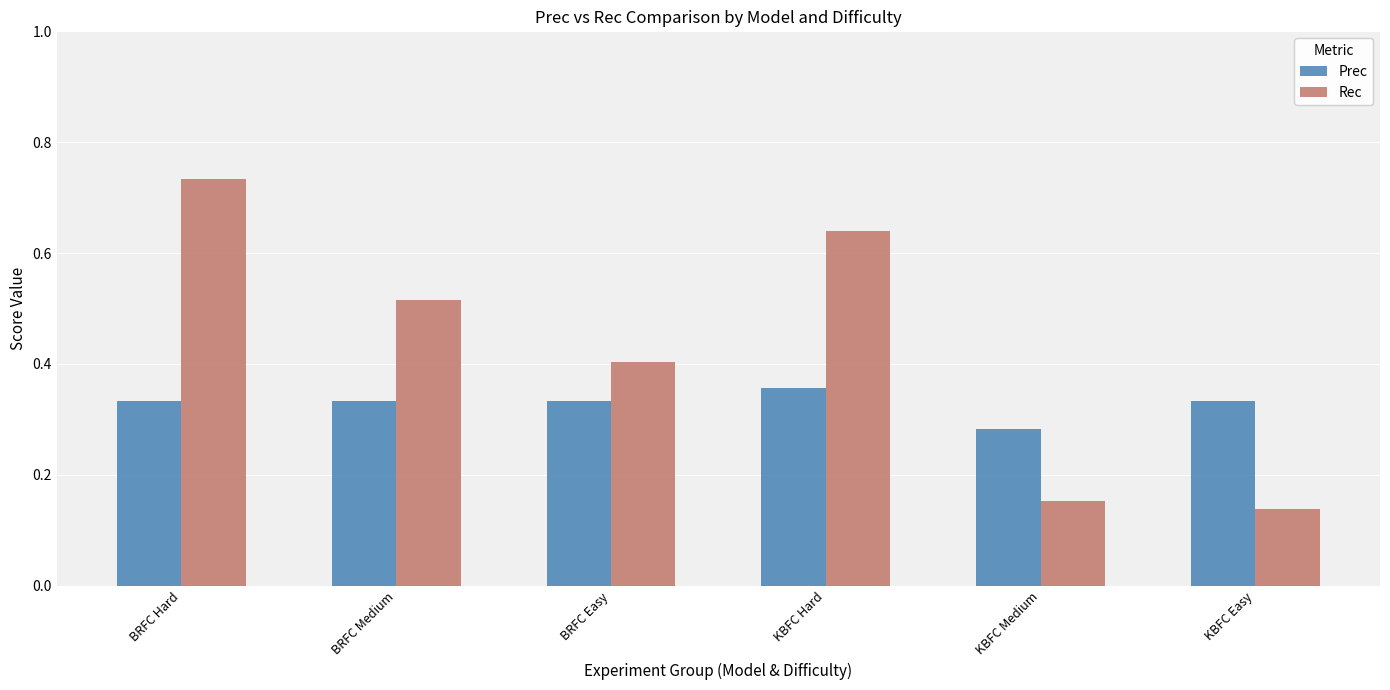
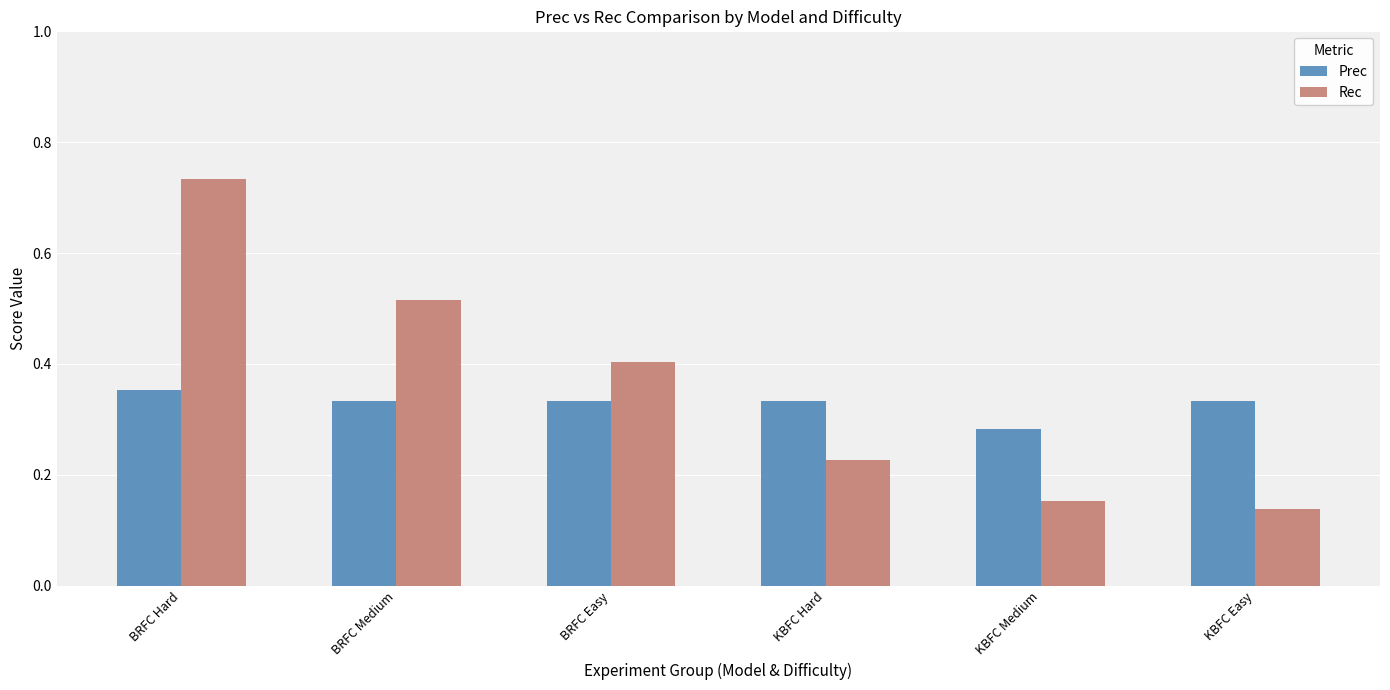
Prec, BRFC Hard: 0.33 -> 0.35
Prec, KBFC Hard: 0.36 -> 0.33
Rec, KBFC Hard: 0.64 -> 0.23
